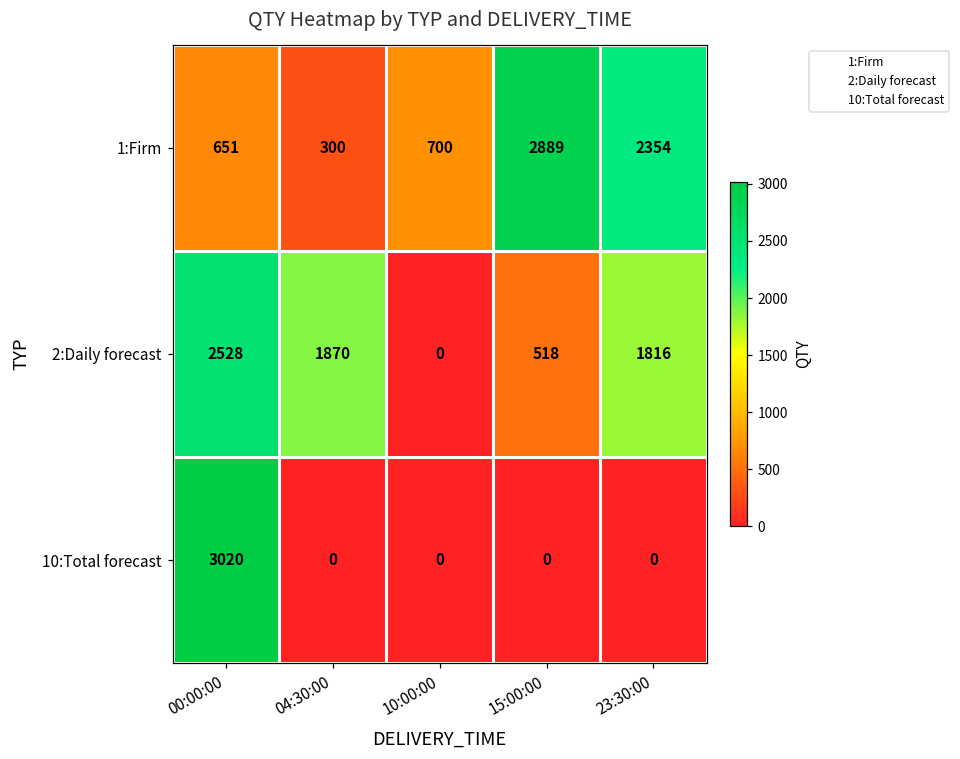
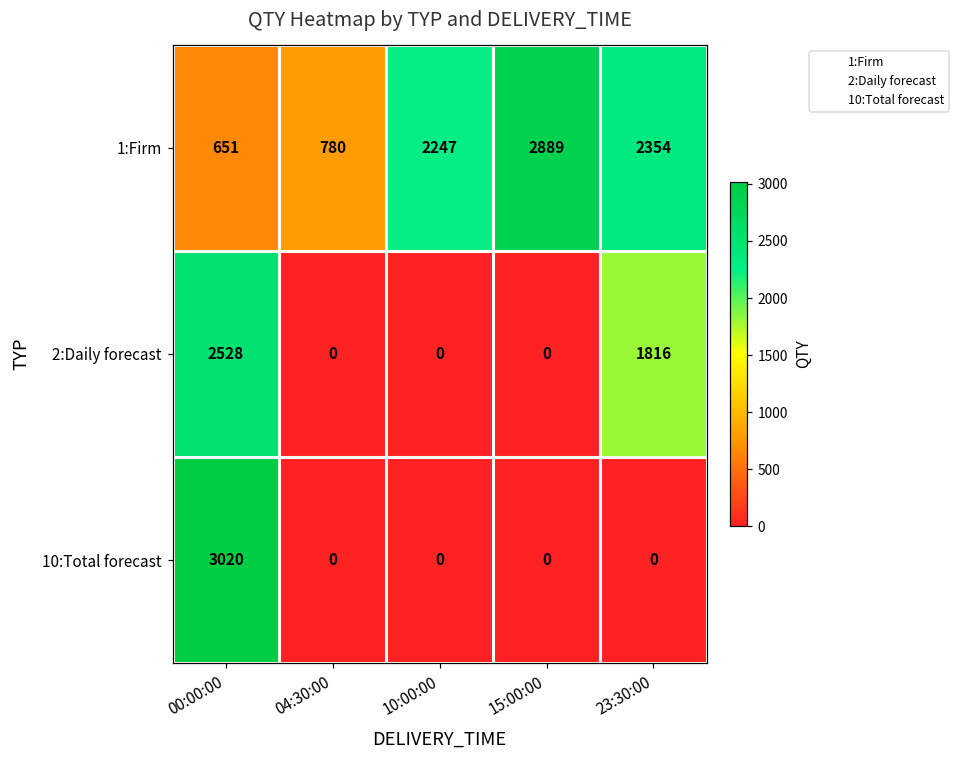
1:Firm, 04:30:00: 300 -> 780
1:Firm, 10:00:00: 700 -> 2247
2:Daily forecast, 04:30:00: 1870 -> 0
2:Daily forecast, 15:00:00: 518 -> 0
